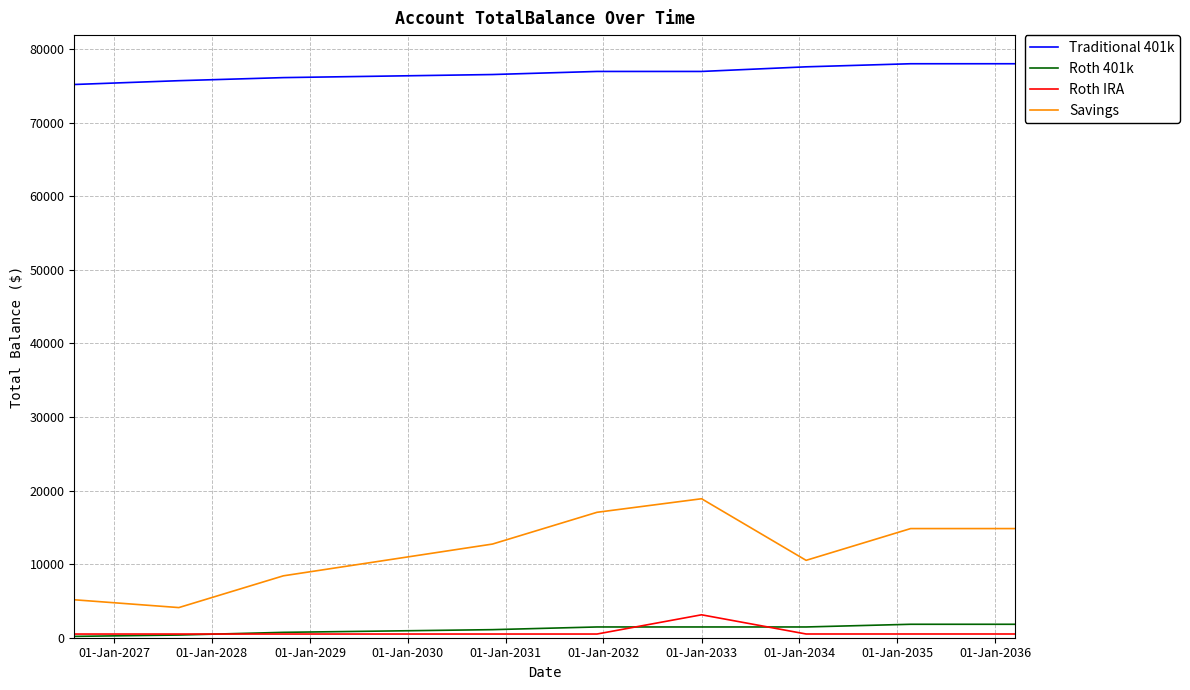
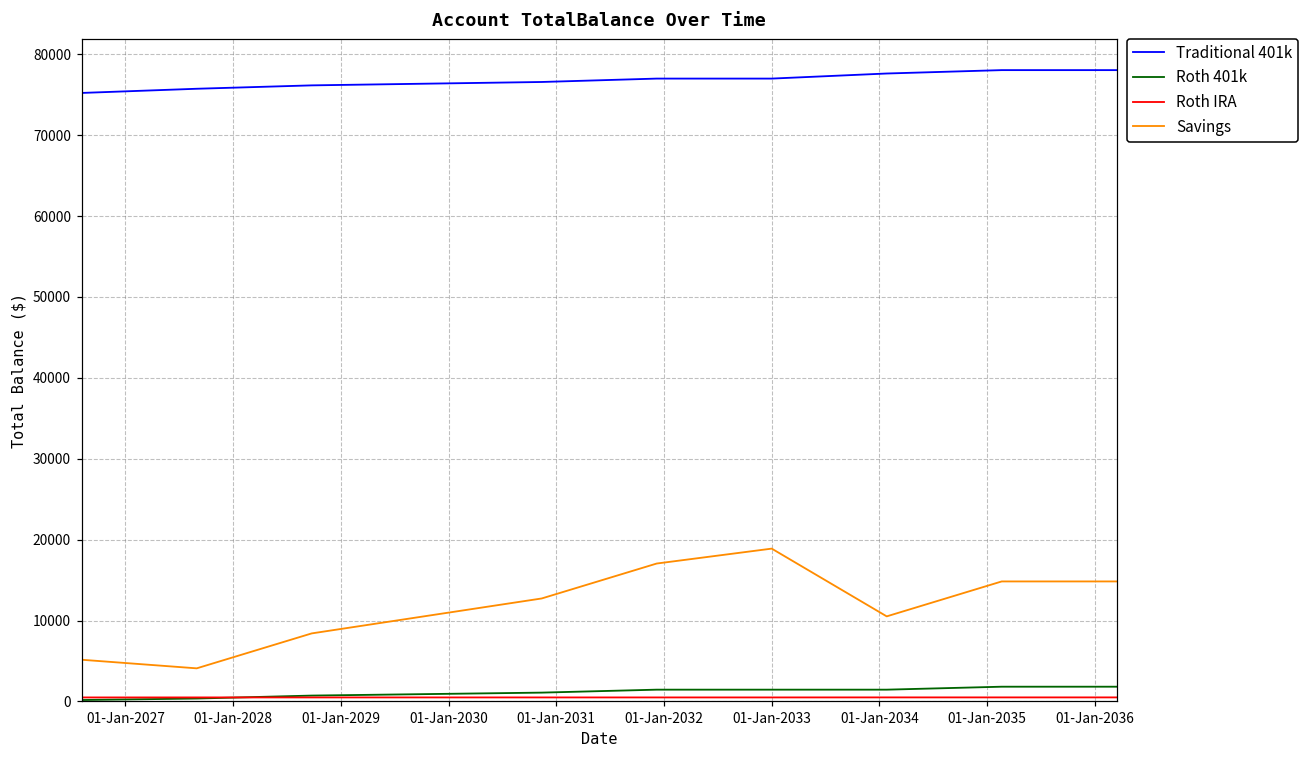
Roth IRA, 01-Jan-2033: 3000 -> 1000
